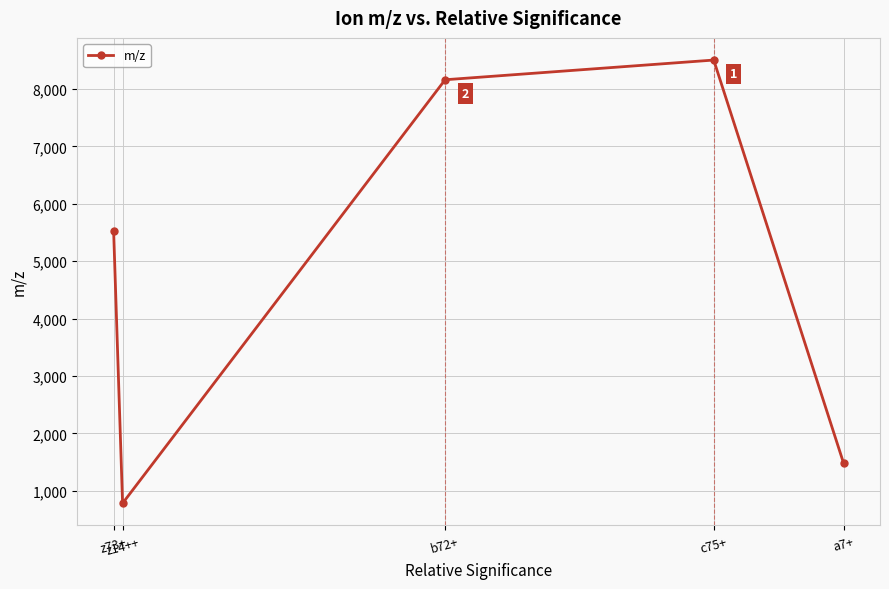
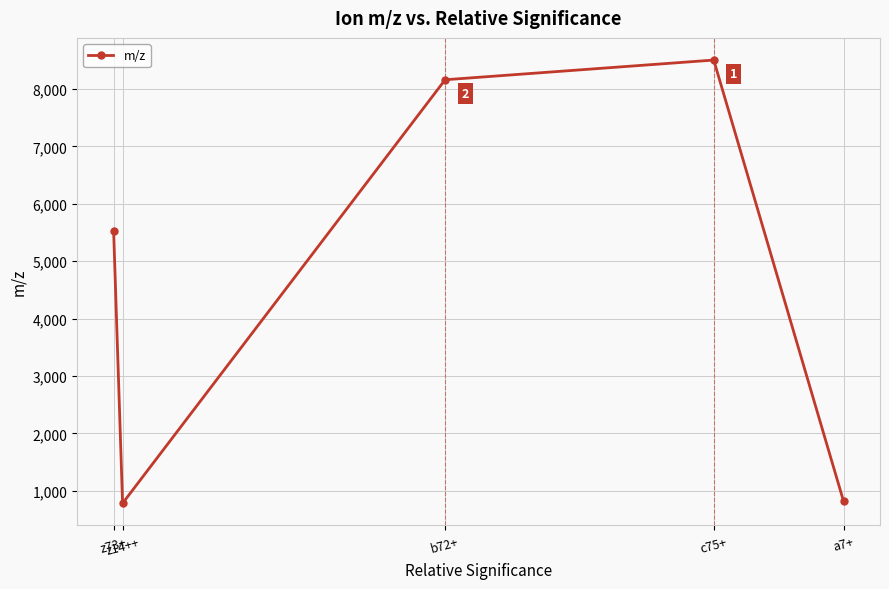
a7+: 1,500 -> 800
